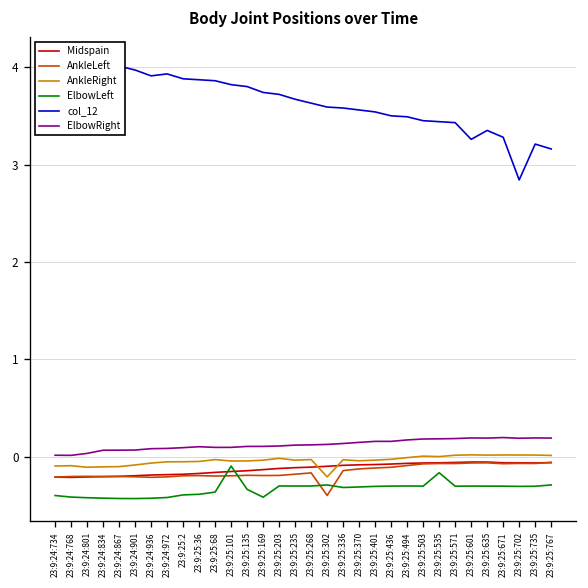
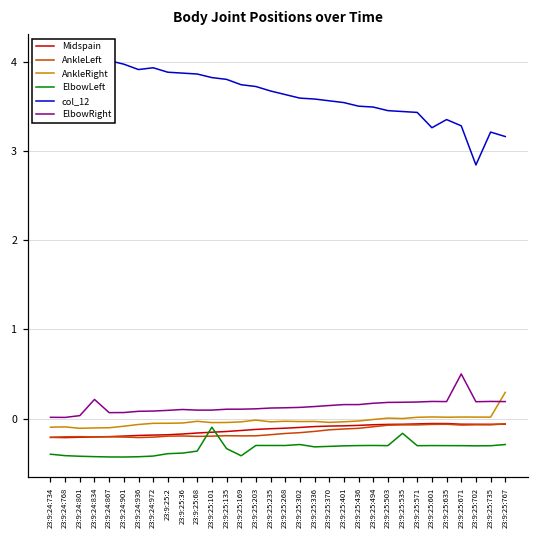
ElbowRight, 23:9:24:834: 0.1 -> 0.2
AnkleLeft, 23:9:25:302: -0.4 -> -0.2
AnkleRight, 23:9:25:302: -0.2 -> 0.0
ElbowRight, 23:9:25:671: 0.2 -> 0.5
AnkleRight, 23:9:25:767: 0.0 -> 0.3
